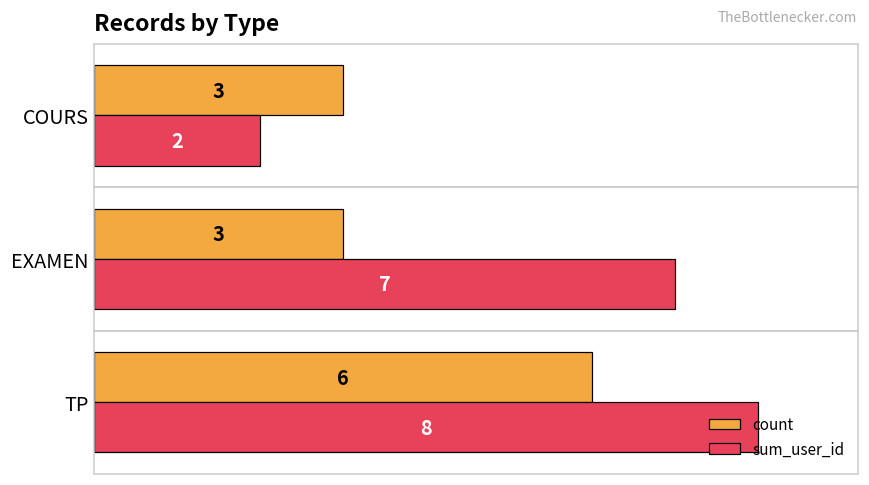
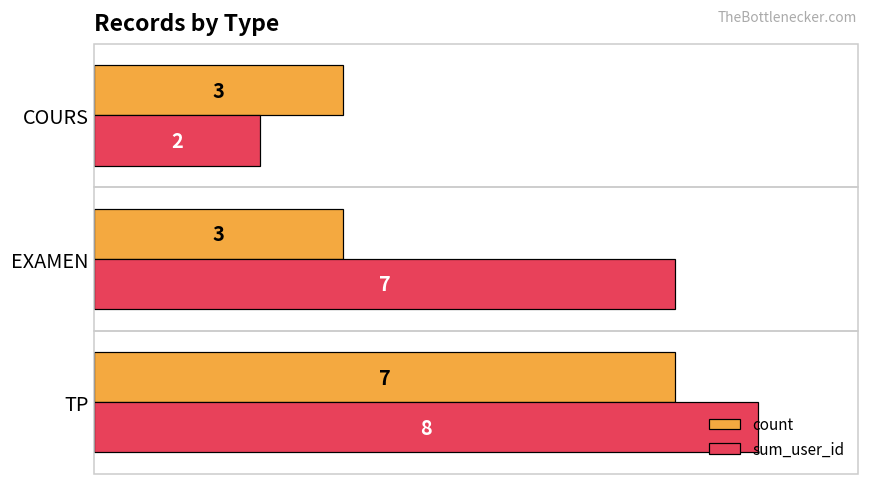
count, TP: 6 -> 7
